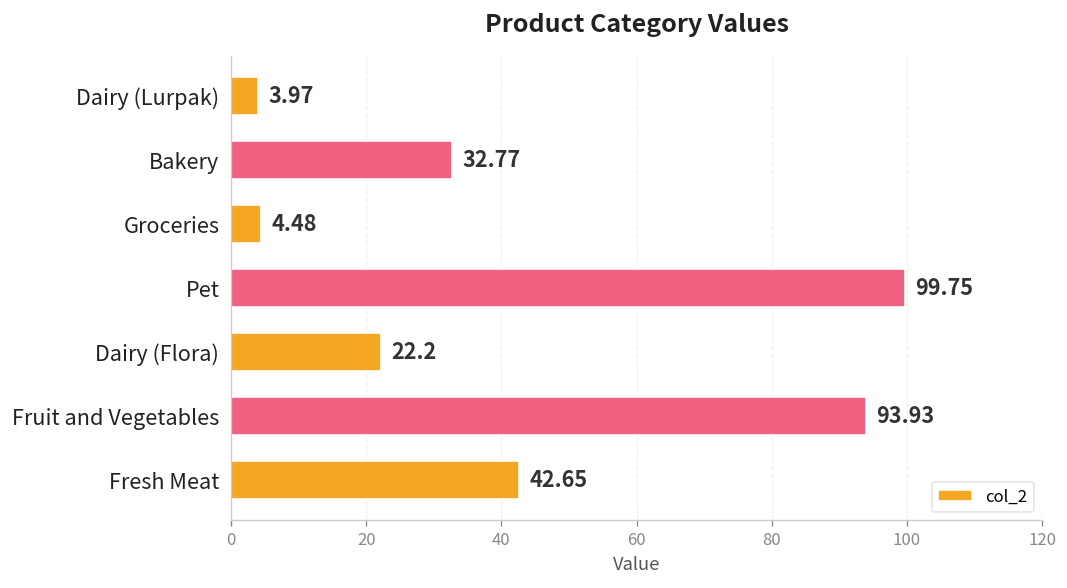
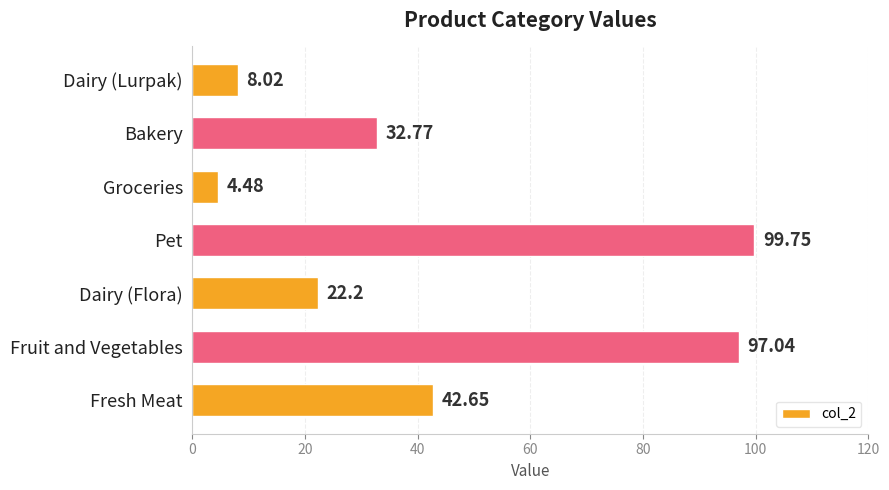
Dairy (Lurpak): 3.97 -> 8.02
Fruit and Vegetables: 93.93 -> 97.04
